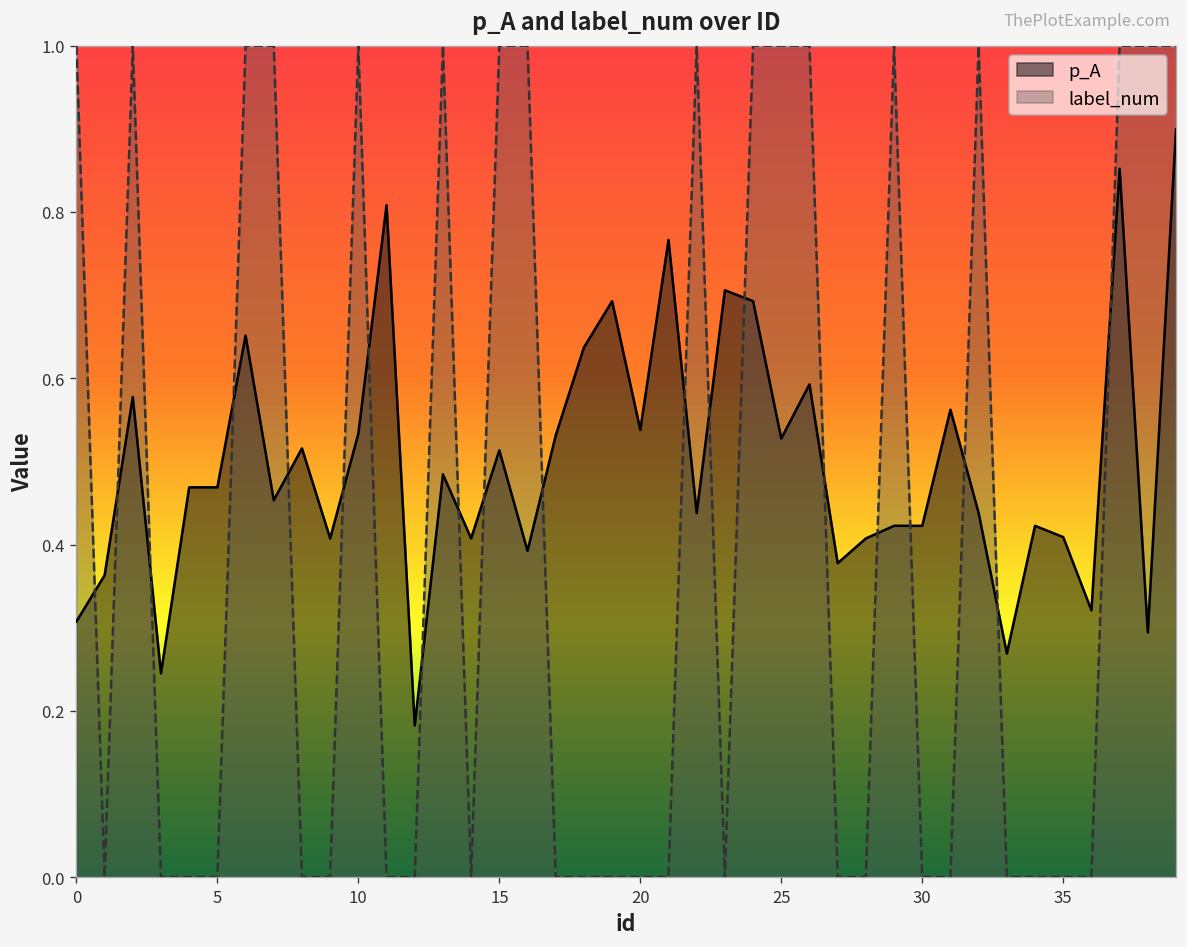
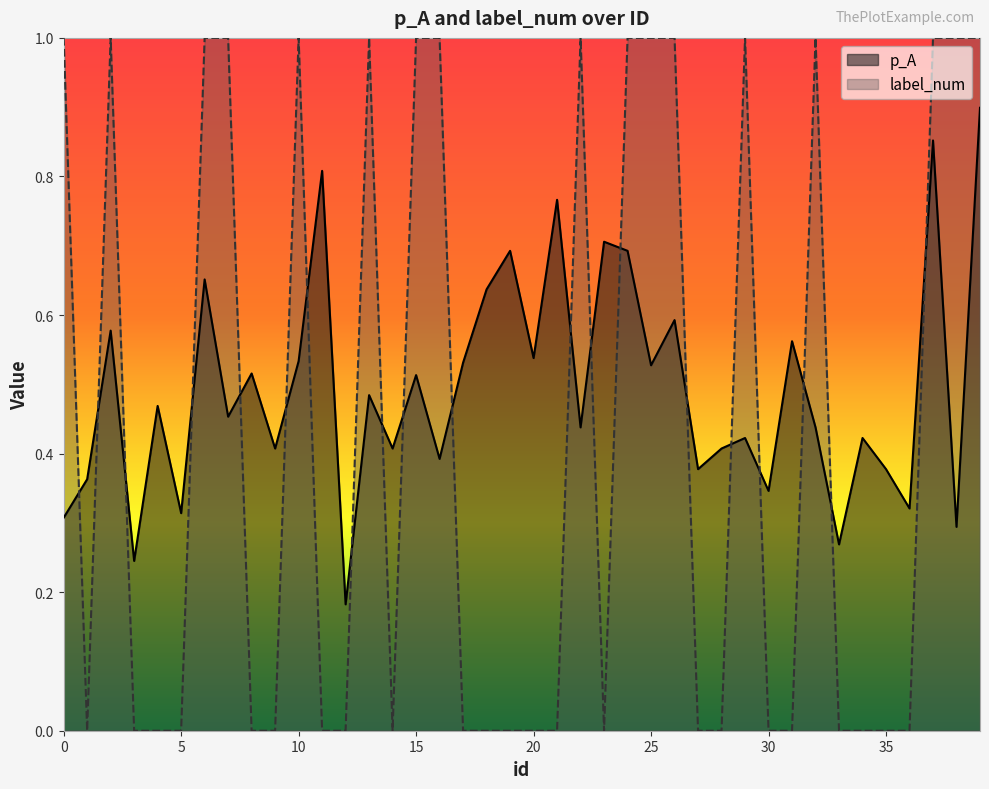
p_A, 5: 0.47 -> 0.31
p_A, 30: 0.42 -> 0.35
p_A, 35: 0.41 -> 0.38
